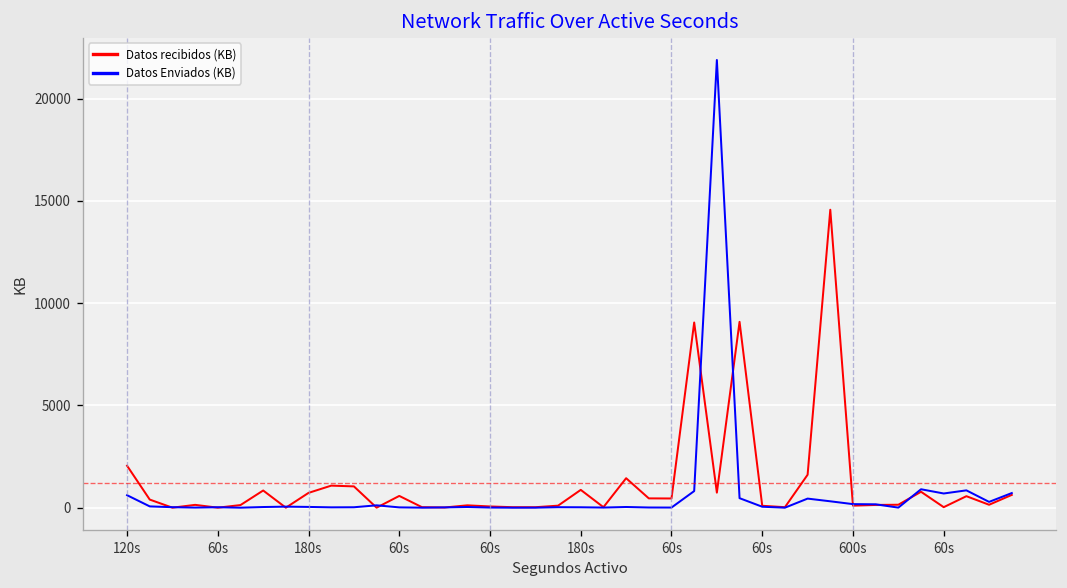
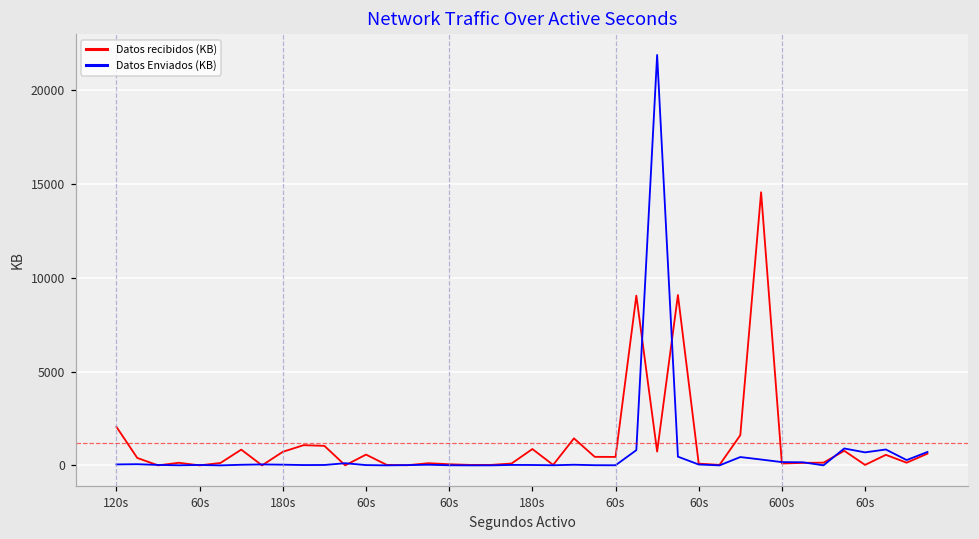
Datos Enviados (KB), 120s: 600 -> 100
